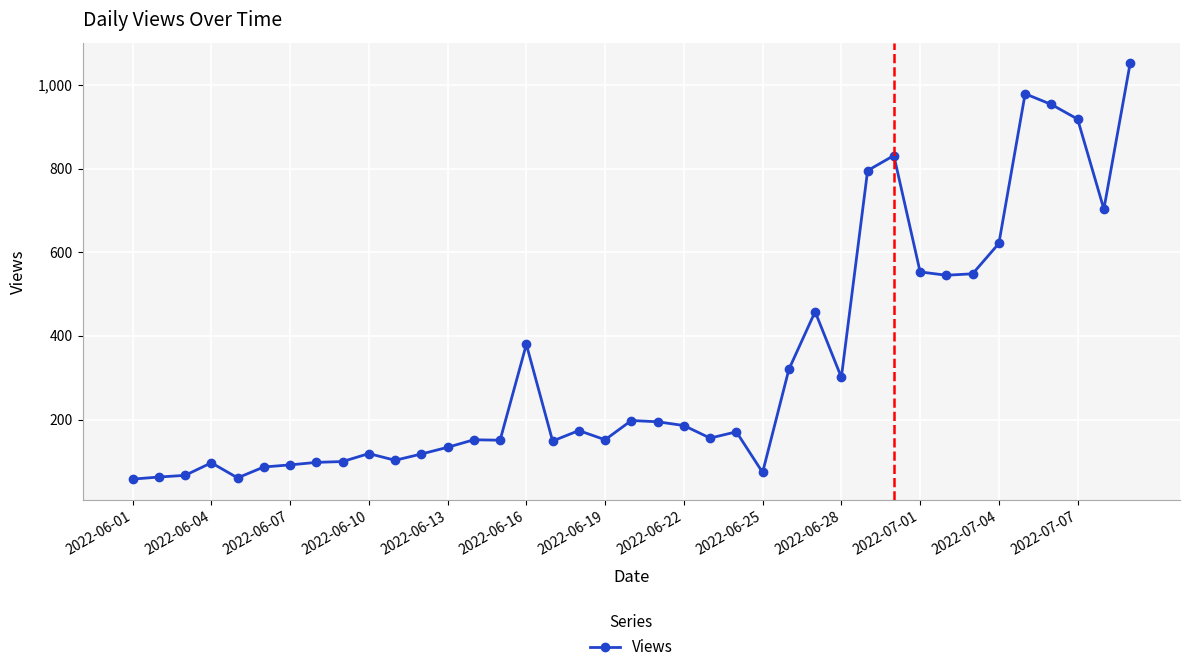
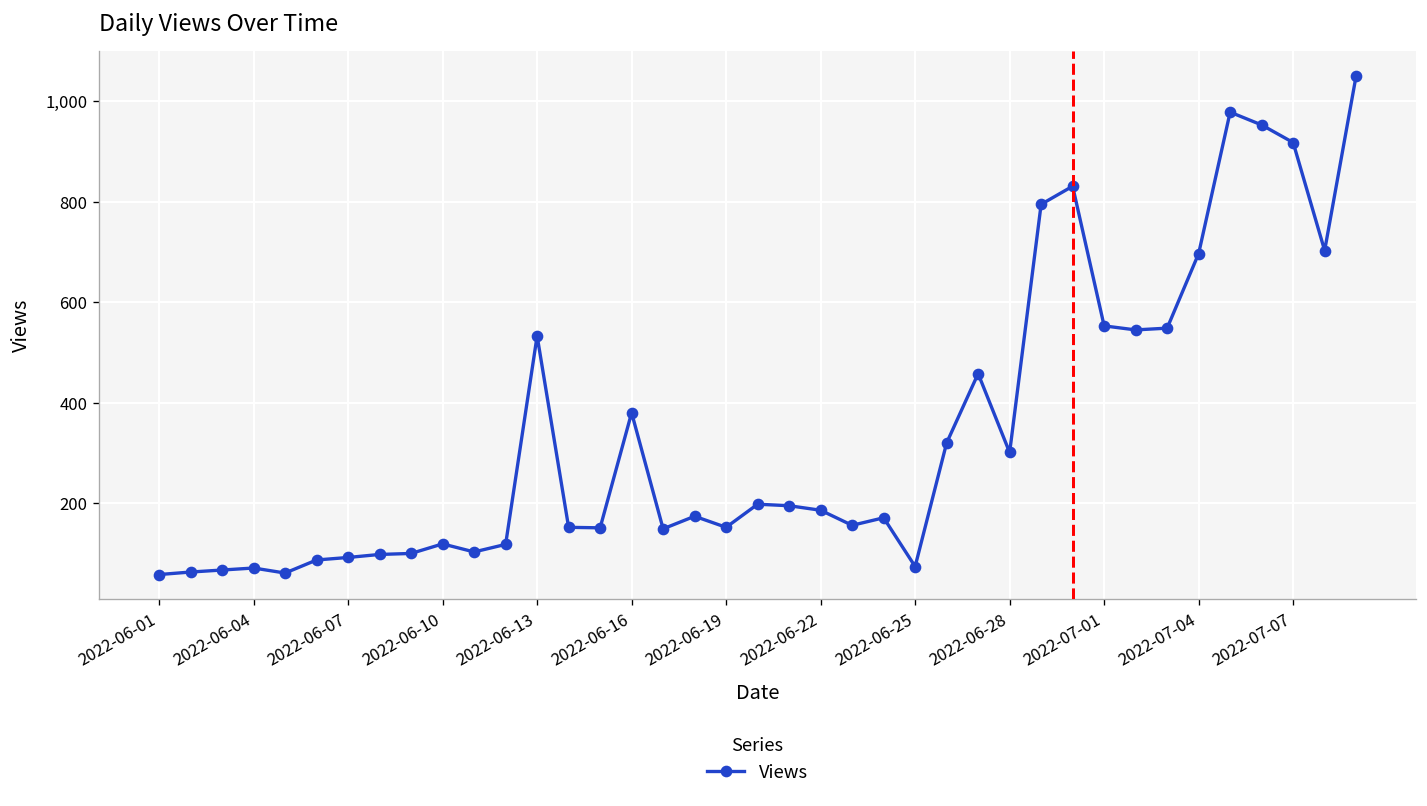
2022-06-04: 100 -> 70
2022-06-13: 130 -> 530
2022-07-04: 620 -> 700
